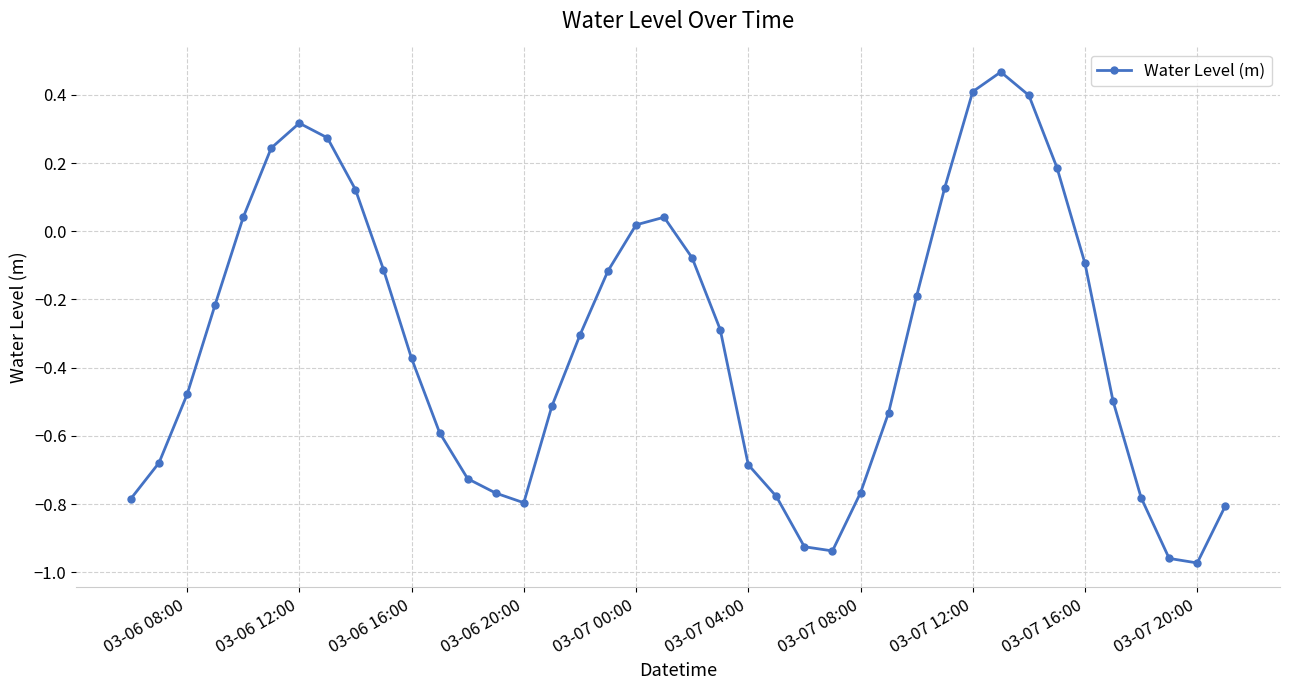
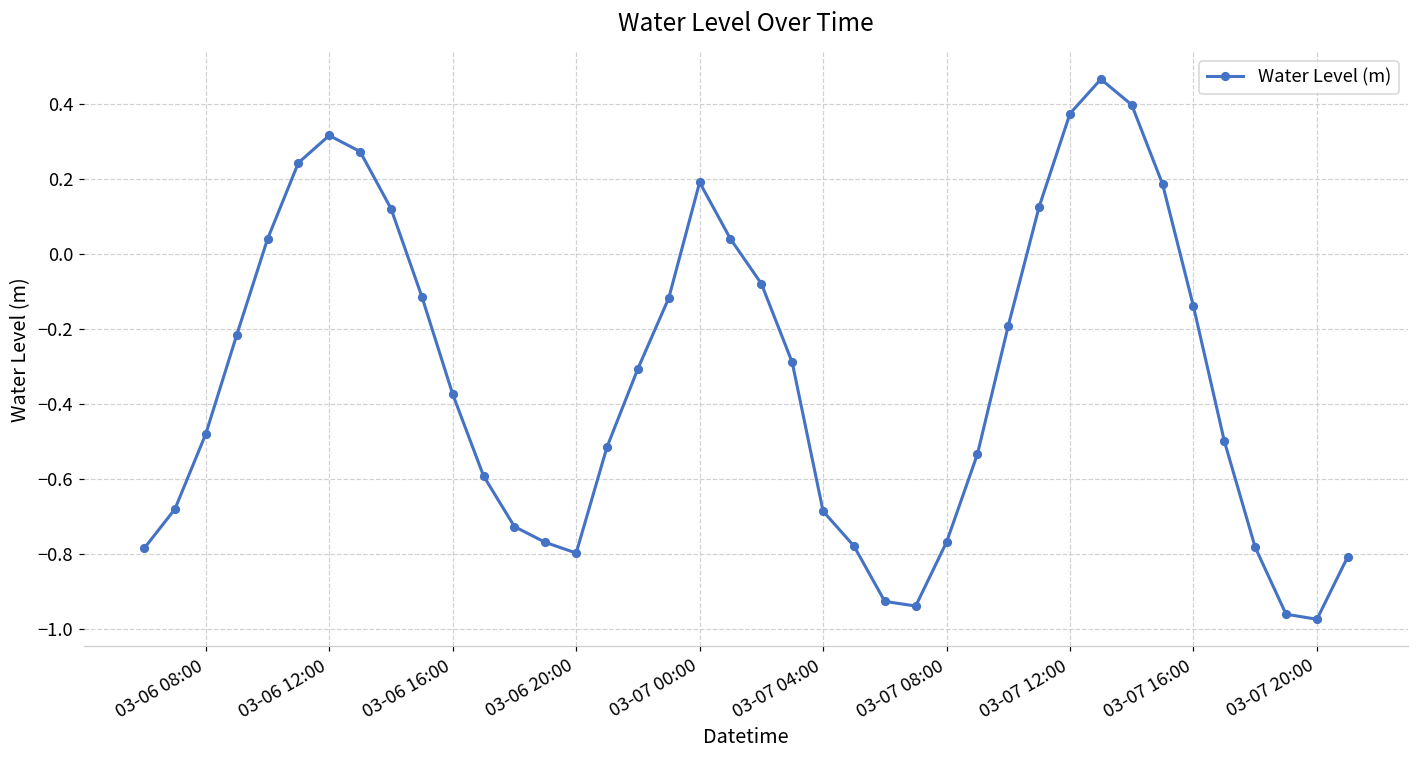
03-07 00:00: 0.02 -> 0.19
03-07 12:00: 0.41 -> 0.38
03-07 16:00: -0.09 -> -0.14
